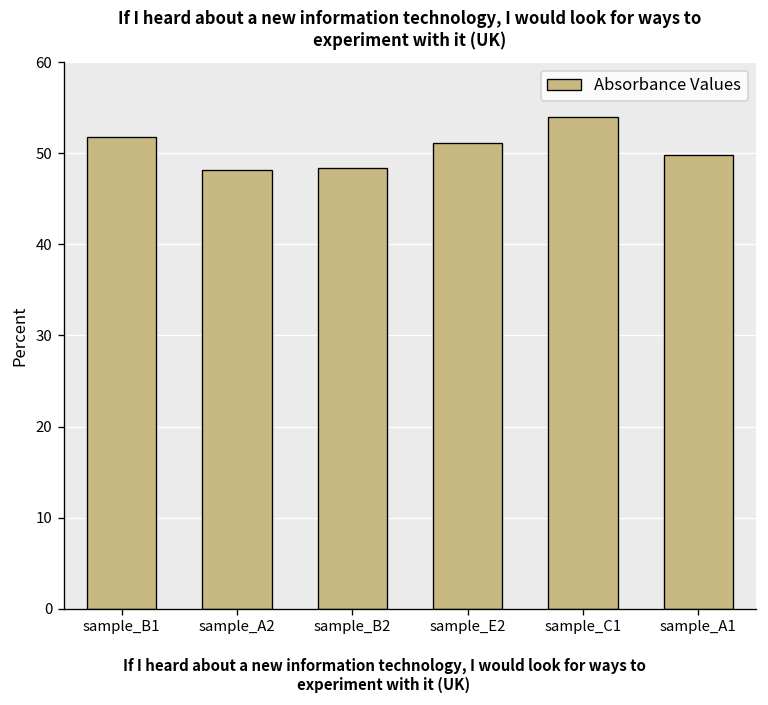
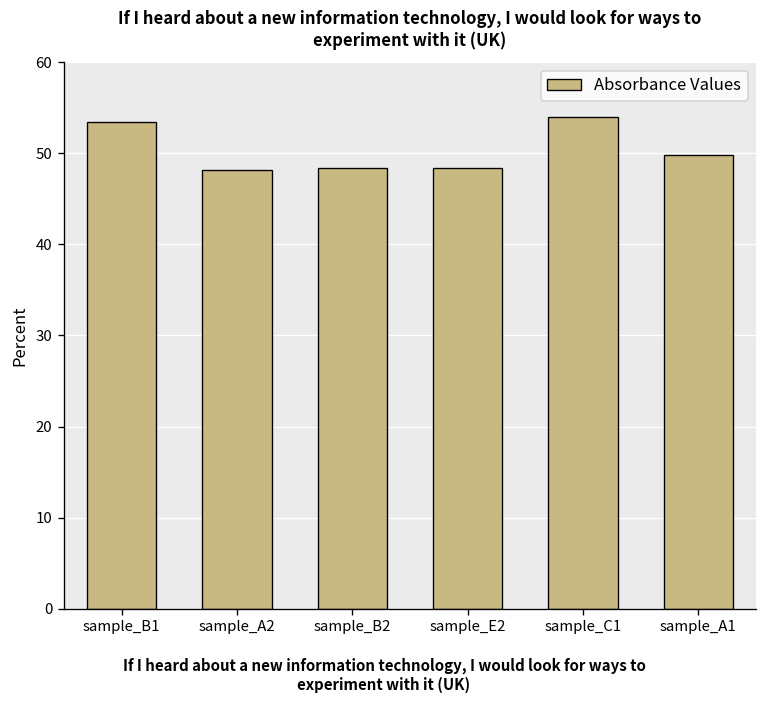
sample_B1: 52 -> 53
sample_E2: 51 -> 48
